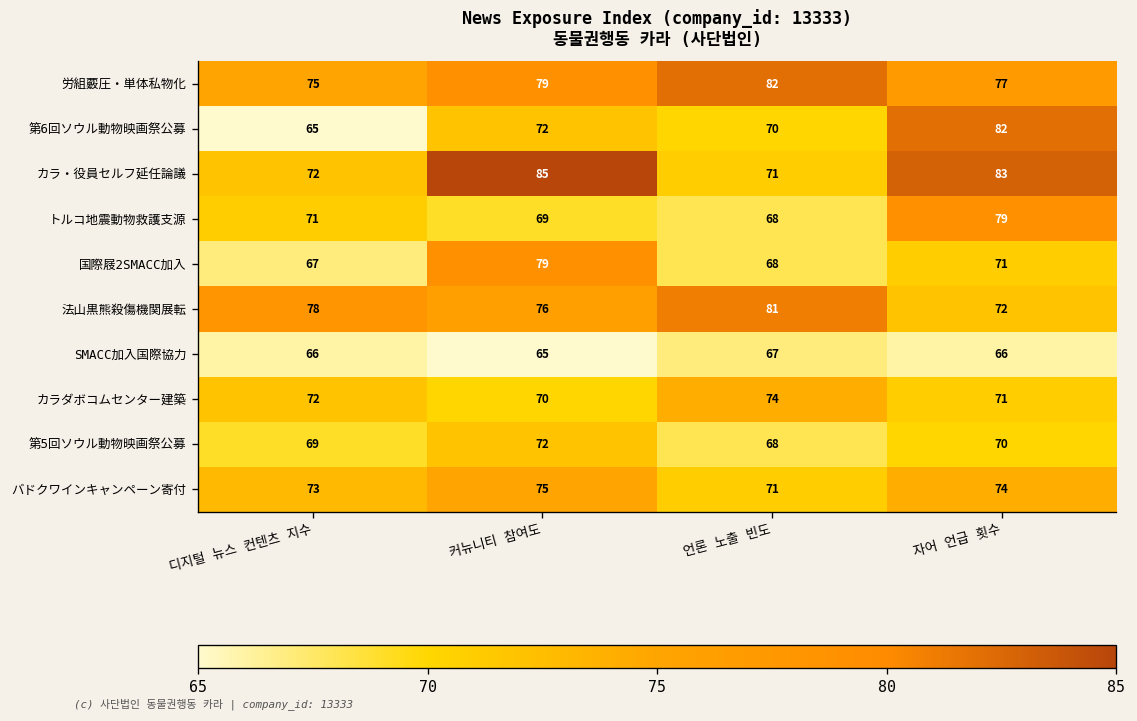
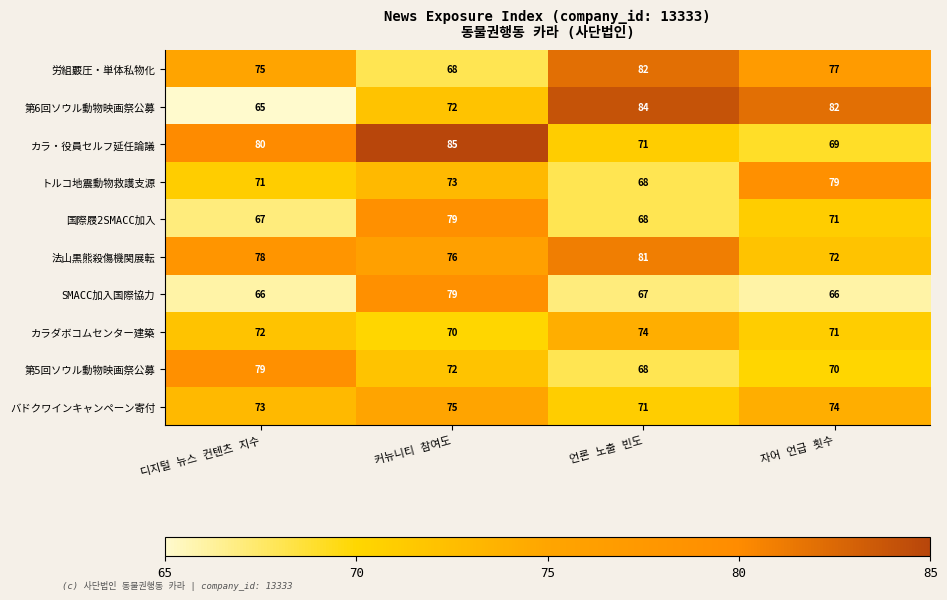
労組覈圧・単体私物化, 커뉴니티 참여도: 79 -> 68
第6回ソウル動物映画祭公募, 언론 노출 빈도: 70 -> 84
カラ・役員セルフ延任論議, 디지털 뉴스 컨텐츠 지수: 72 -> 80
カラ・役員セルフ延任論議, 자어 언급 횟수: 83 -> 69
トルコ地震動物救護支源, 커뉴니티 참여도: 69 -> 73
SMACC加入国際協力, 커뉴니티 참여도: 65 -> 79
第5回ソウル動物映画祭公募, 디지털 뉴스 컨텐츠 지수: 69 -> 79
